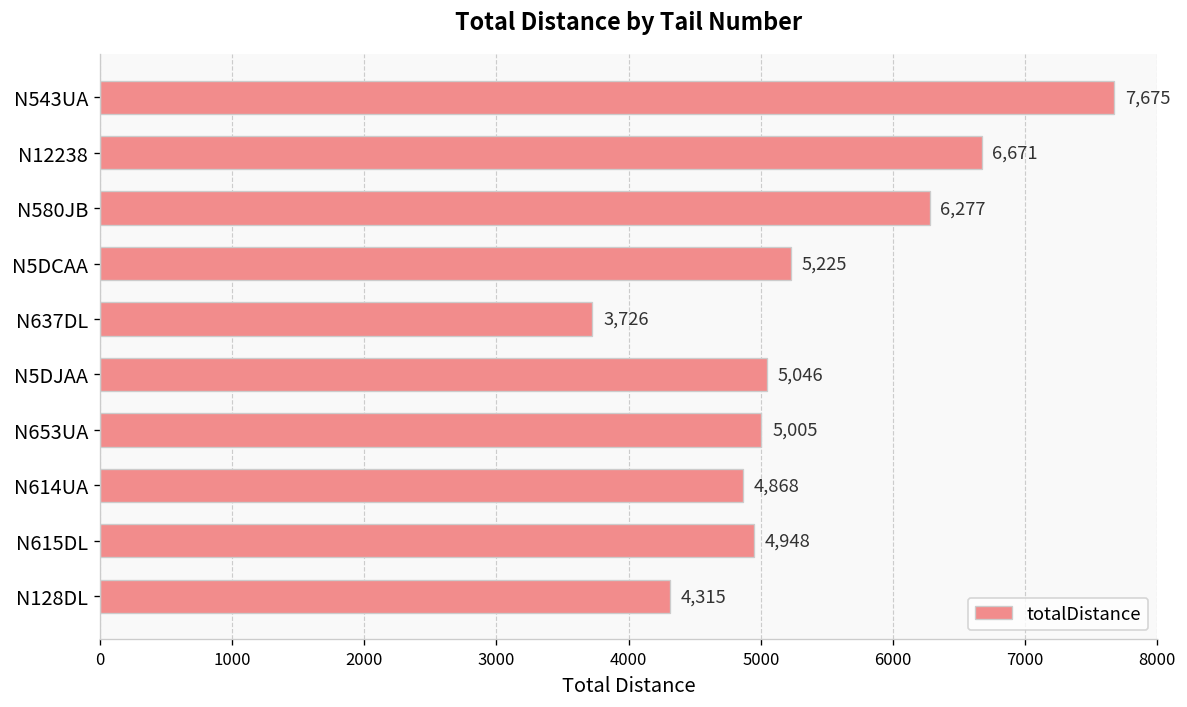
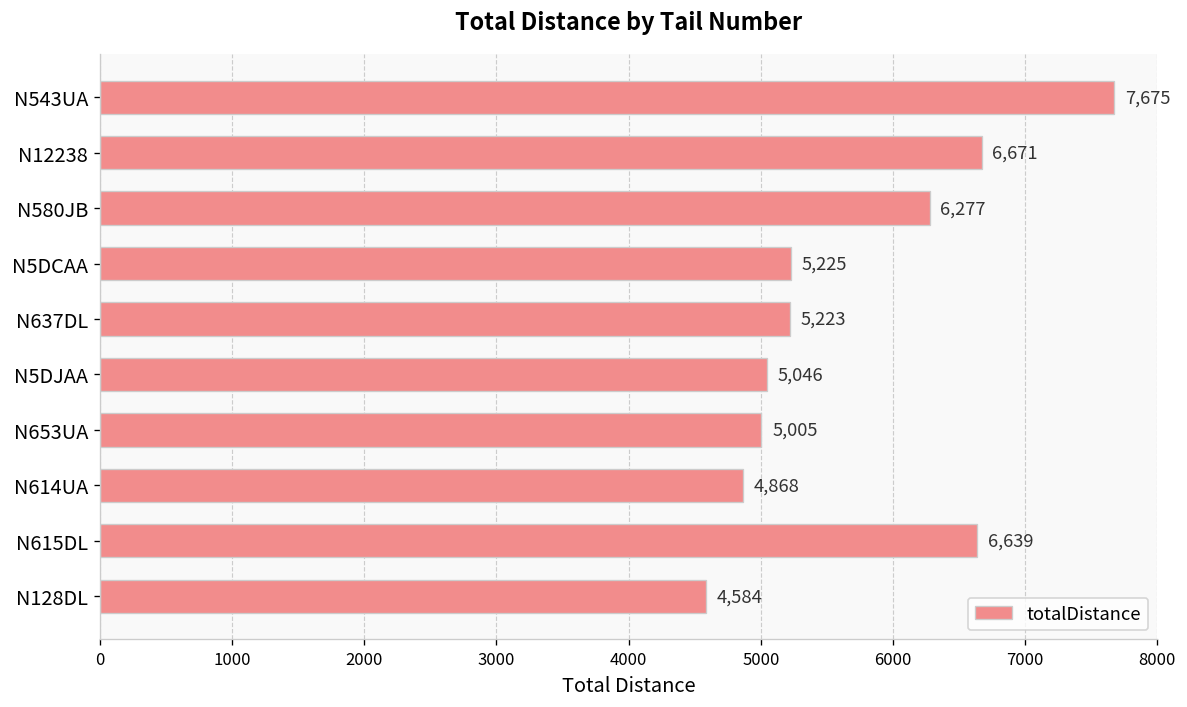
N637DL: 3,726 -> 5,223
N615DL: 4,948 -> 6,639
N128DL: 4,315 -> 4,584
